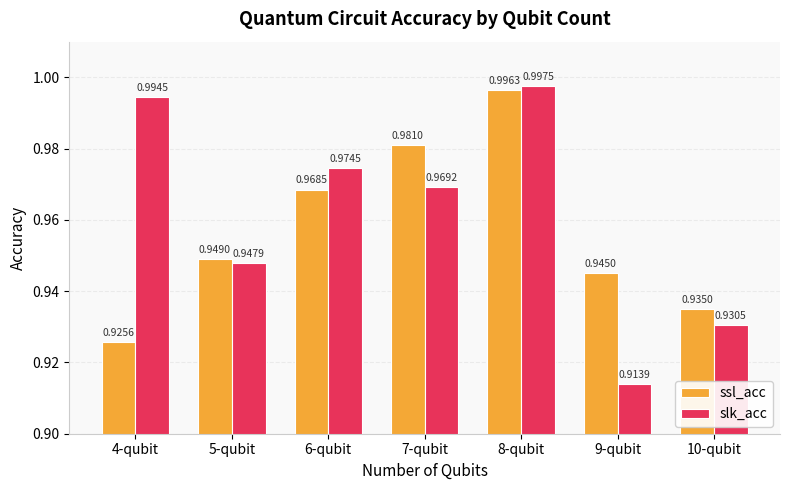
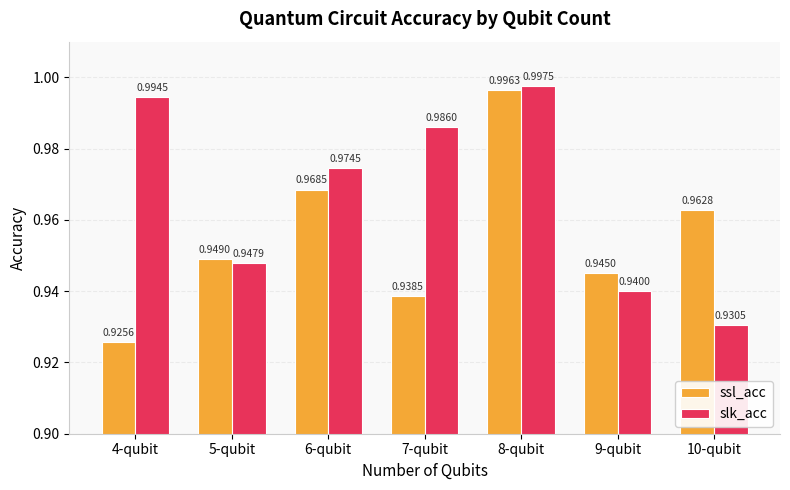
ssl_acc, 7-qubit: 0.9810 -> 0.9385
slk_acc, 7-qubit: 0.9692 -> 0.9860
slk_acc, 9-qubit: 0.9139 -> 0.9400
ssl_acc, 10-qubit: 0.9350 -> 0.9628
